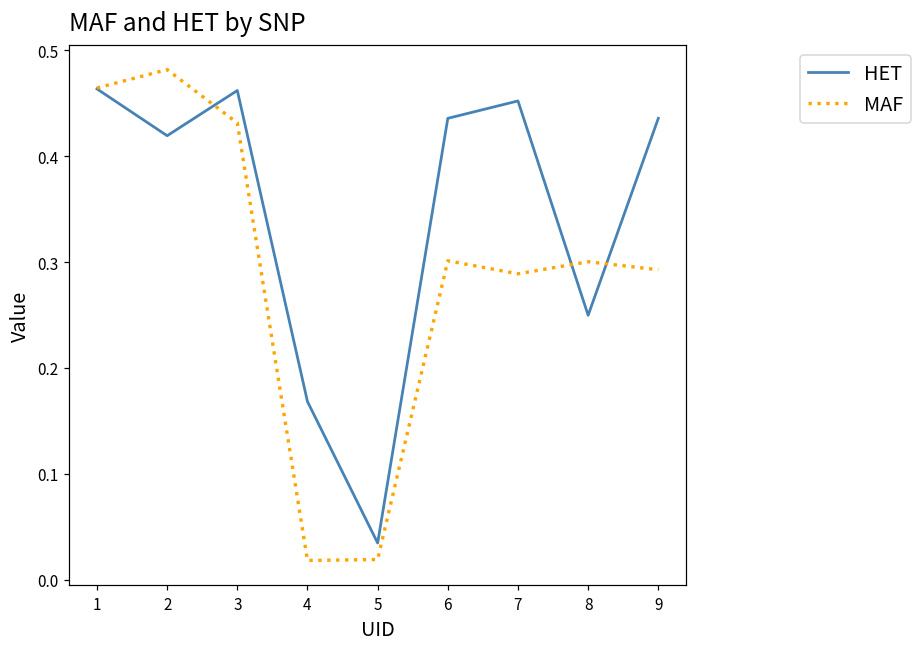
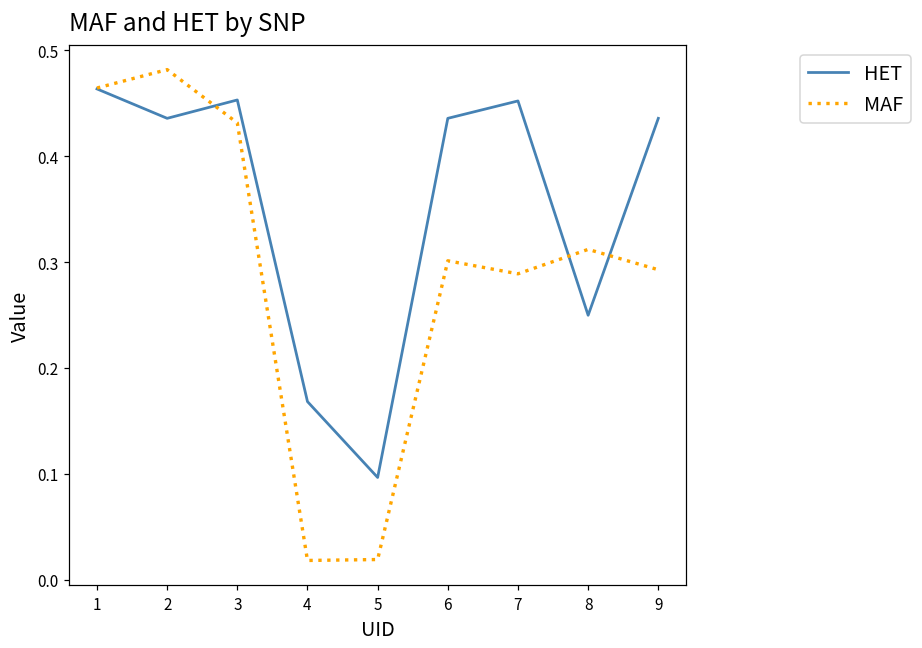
HET, 2: 0.42 -> 0.44
HET, 3: 0.46 -> 0.45
HET, 5: 0.03 -> 0.10
MAF, 8: 0.30 -> 0.31
